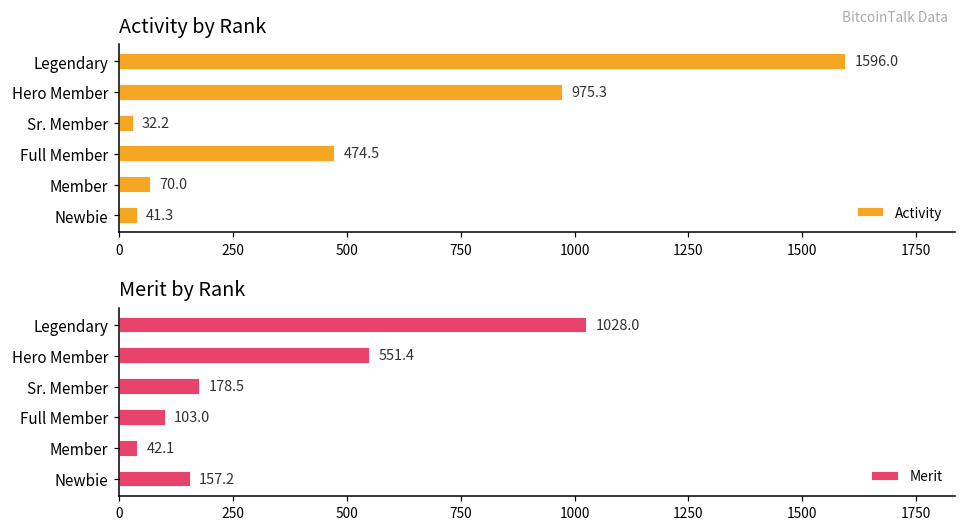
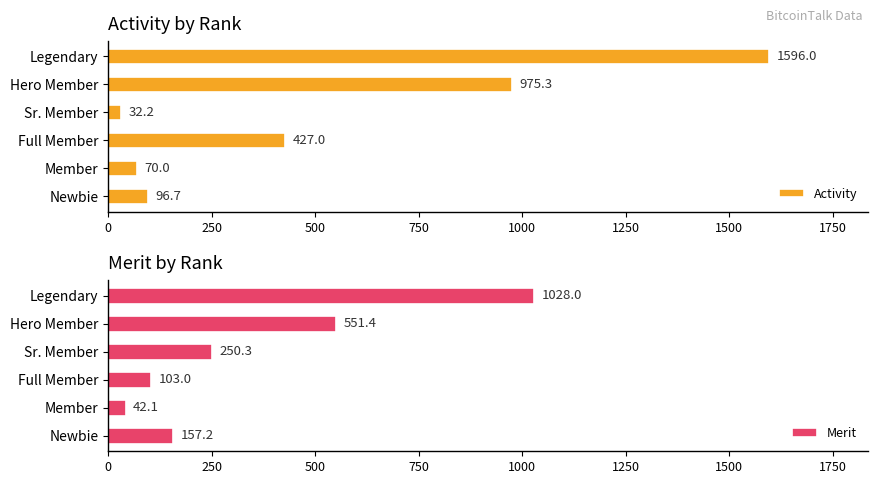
Activity by Rank, Full Member: 474.5 -> 427.0
Activity by Rank, Newbie: 41.3 -> 96.7
Merit by Rank, Sr. Member: 178.5 -> 250.3
